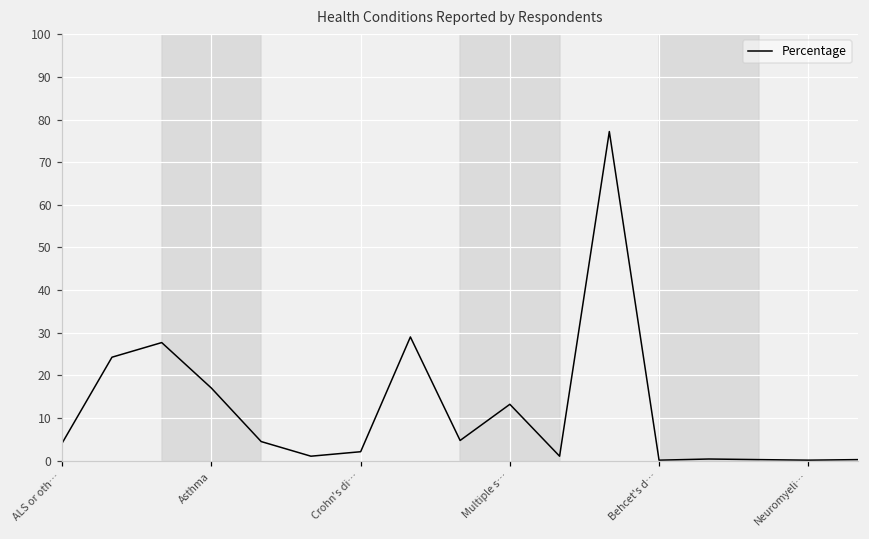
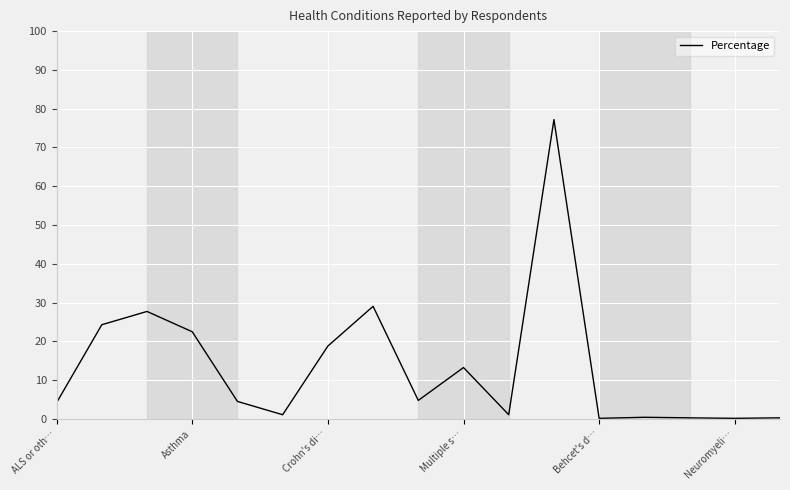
Asthma: 17 -> 22
Crohn's di…: 2 -> 19
